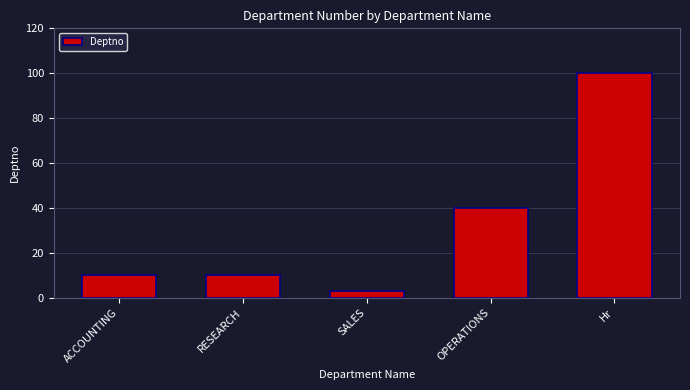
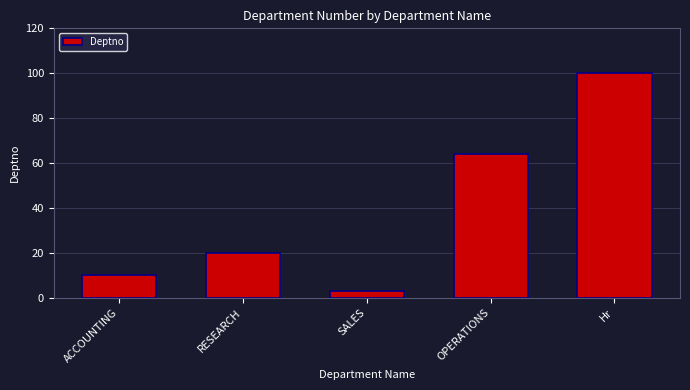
RESEARCH: 10 -> 20
OPERATIONS: 40 -> 64
